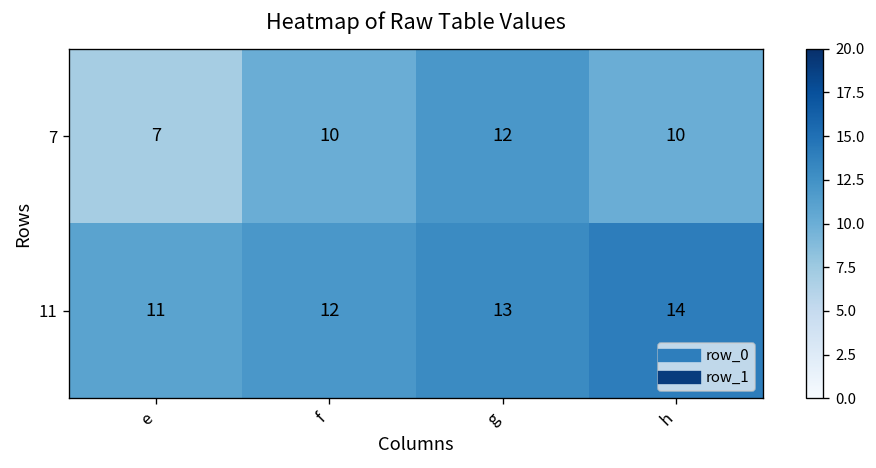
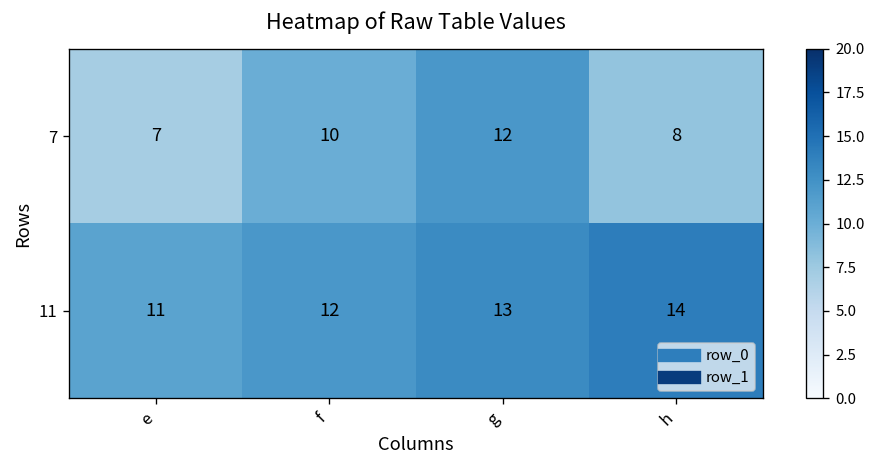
7, h: 10 -> 8
